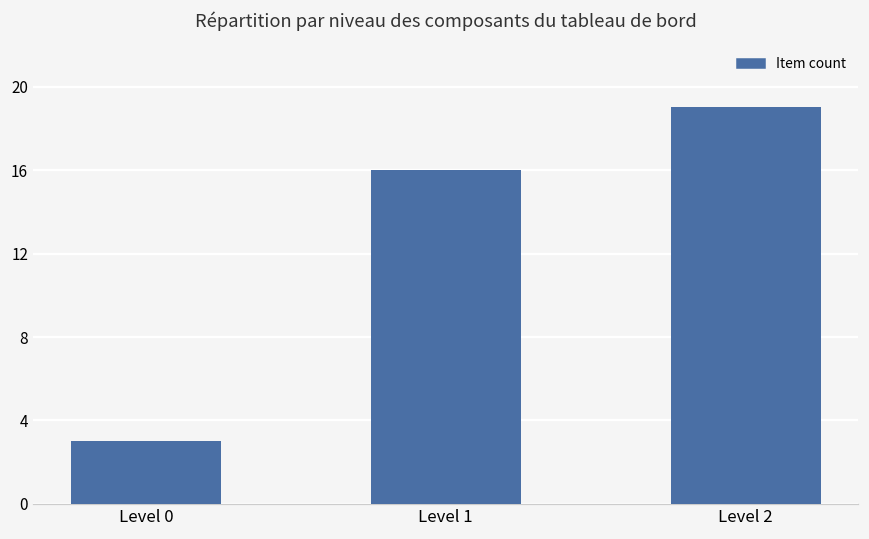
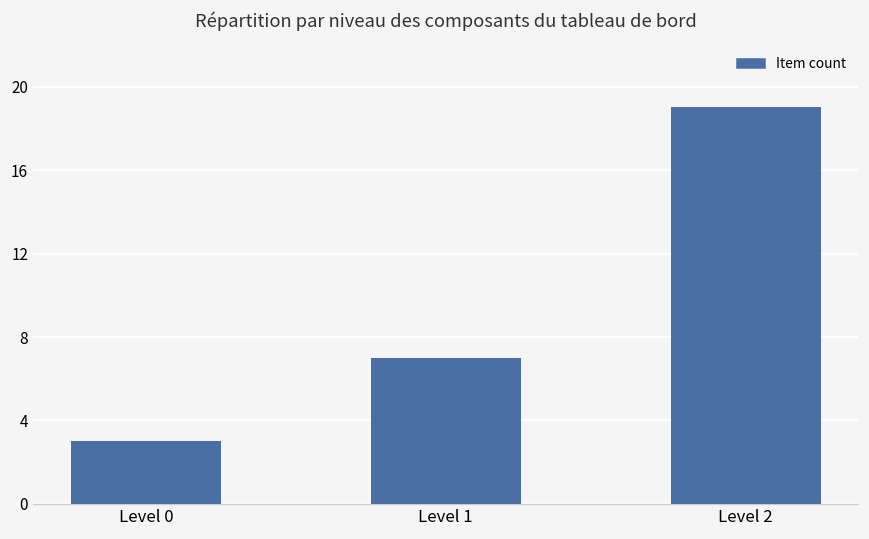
Level 1: 16 -> 7
